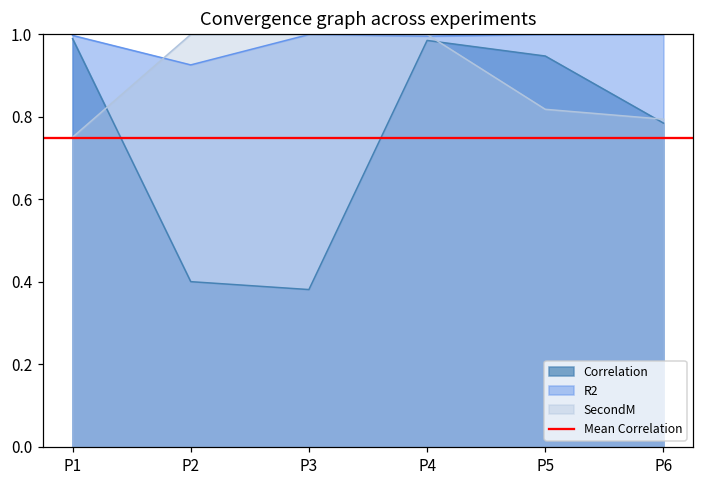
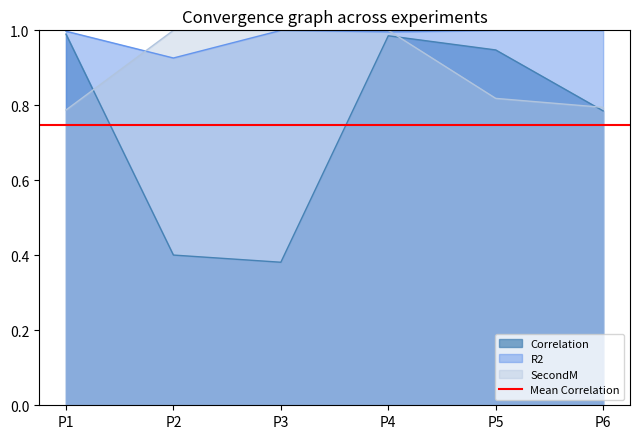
SecondM, P1: 0.75 -> 0.79
